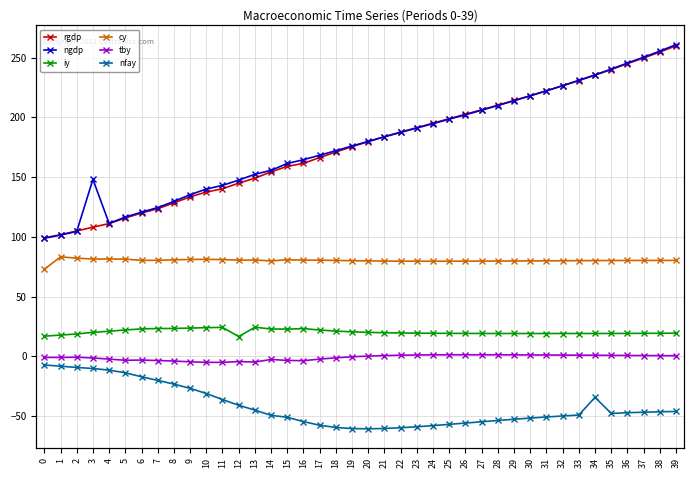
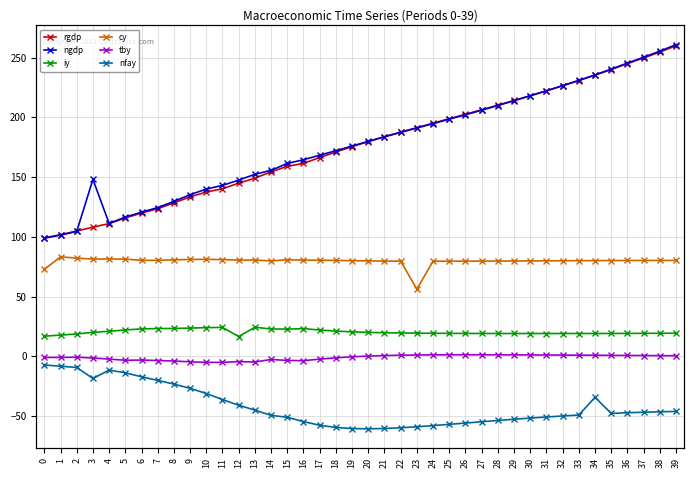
nfay, 3: -10 -> -19
cy, 23: 80 -> 56
